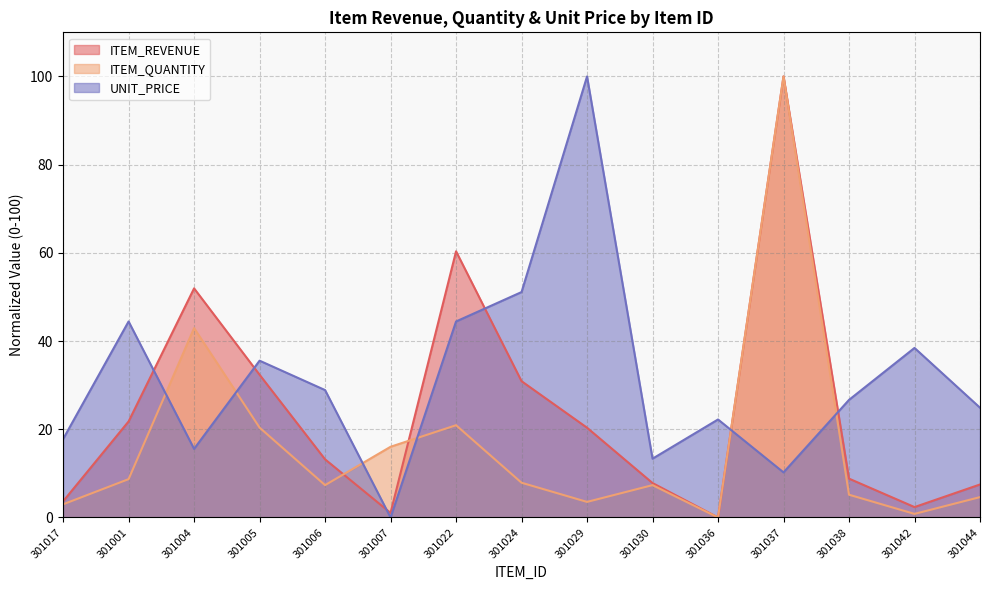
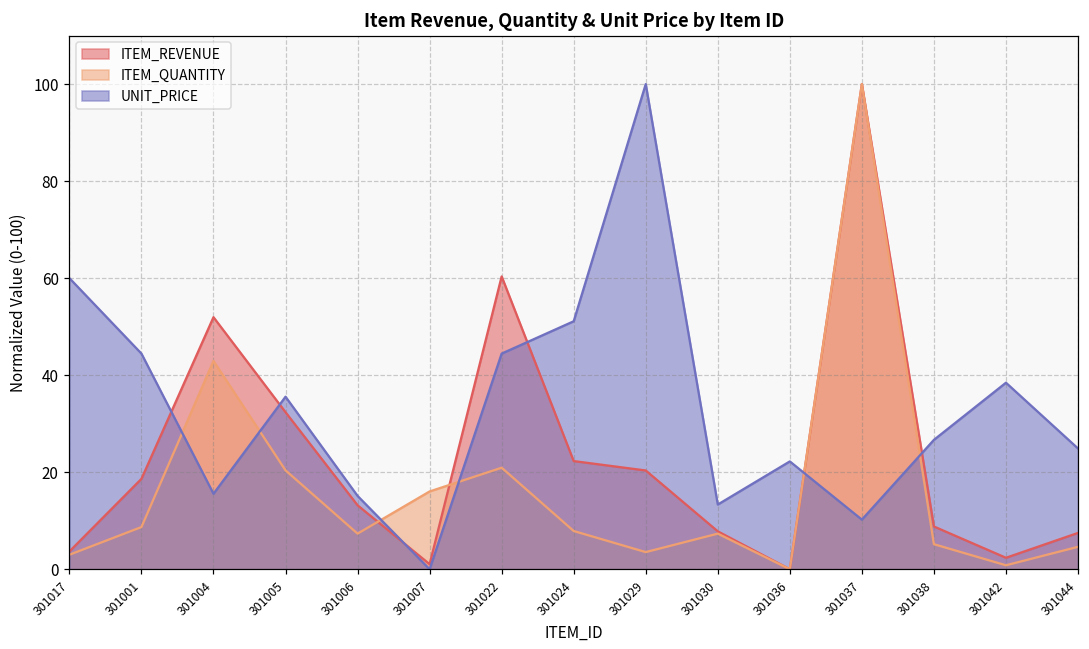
UNIT_PRICE, 301017: 18 -> 60
ITEM_REVENUE, 301001: 22 -> 19
UNIT_PRICE, 301006: 29 -> 15
ITEM_REVENUE, 301024: 31 -> 22
